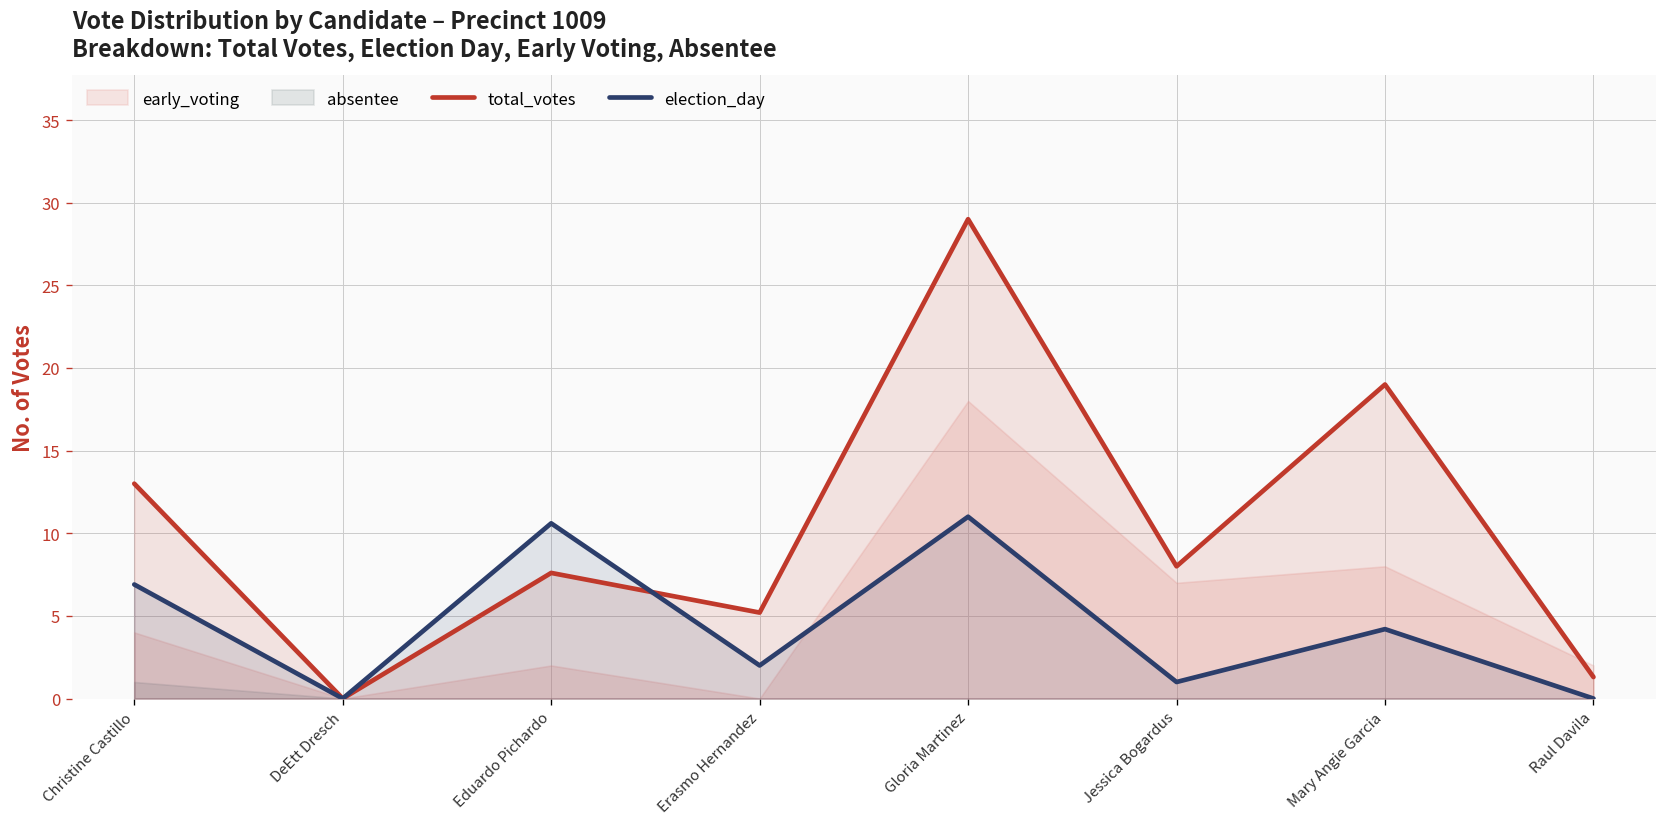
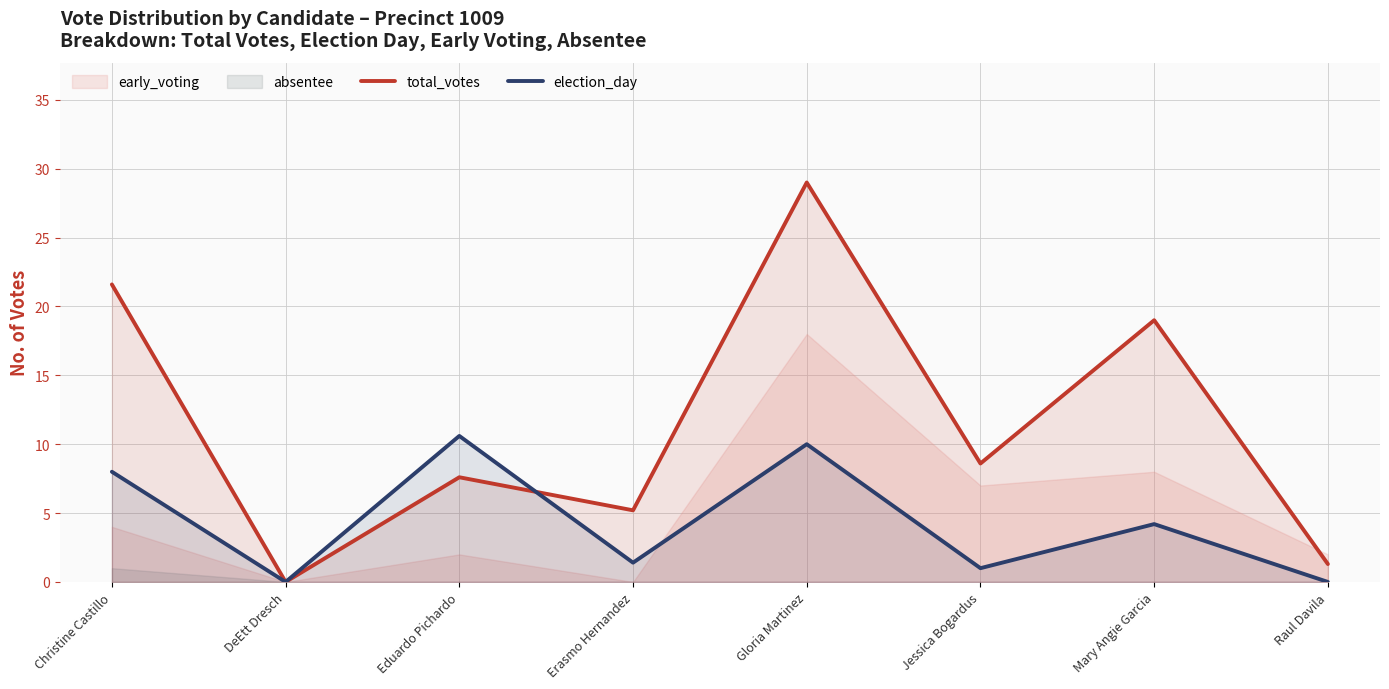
total_votes, Christine Castillo: 13.0 -> 21.6
election_day, Christine Castillo: 6.9 -> 8.0
election_day, Erasmo Hernandez: 2.0 -> 1.4
election_day, Gloria Martinez: 11 -> 10
total_votes, Jessica Bogardus: 8.0 -> 8.6
